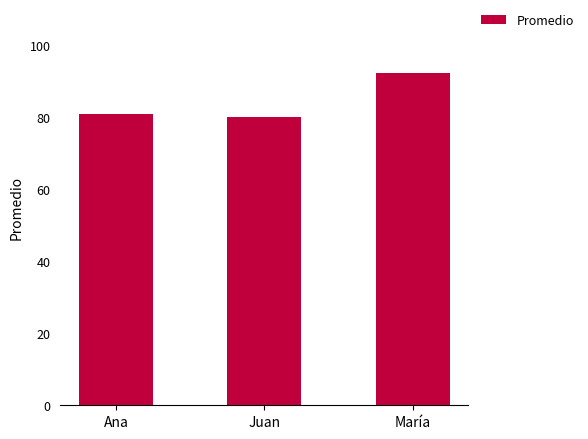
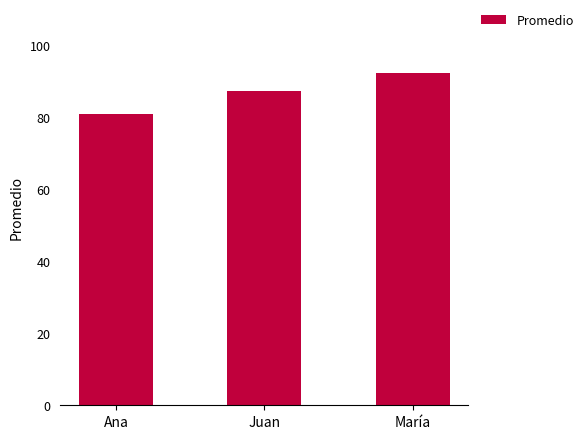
Juan: 80 -> 87
